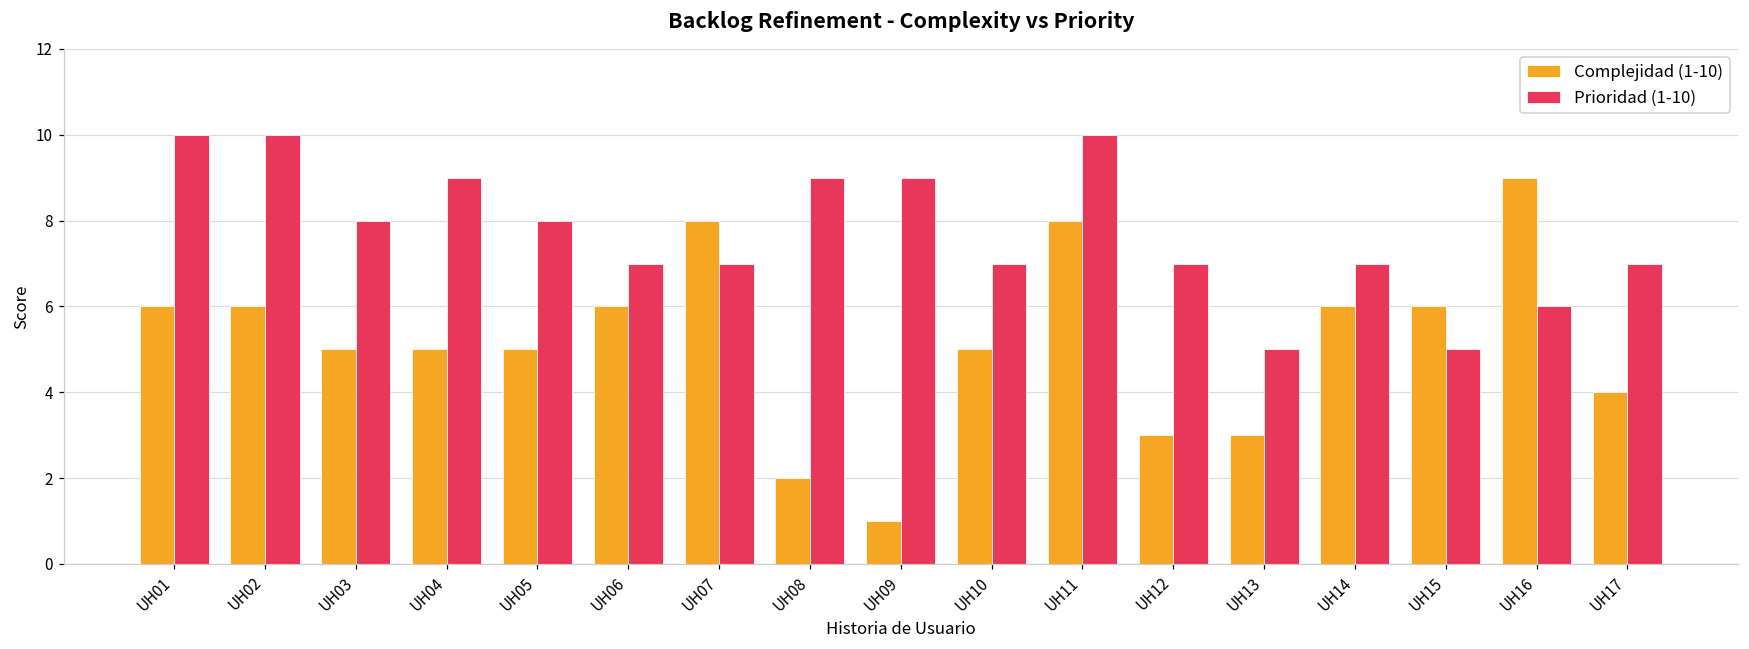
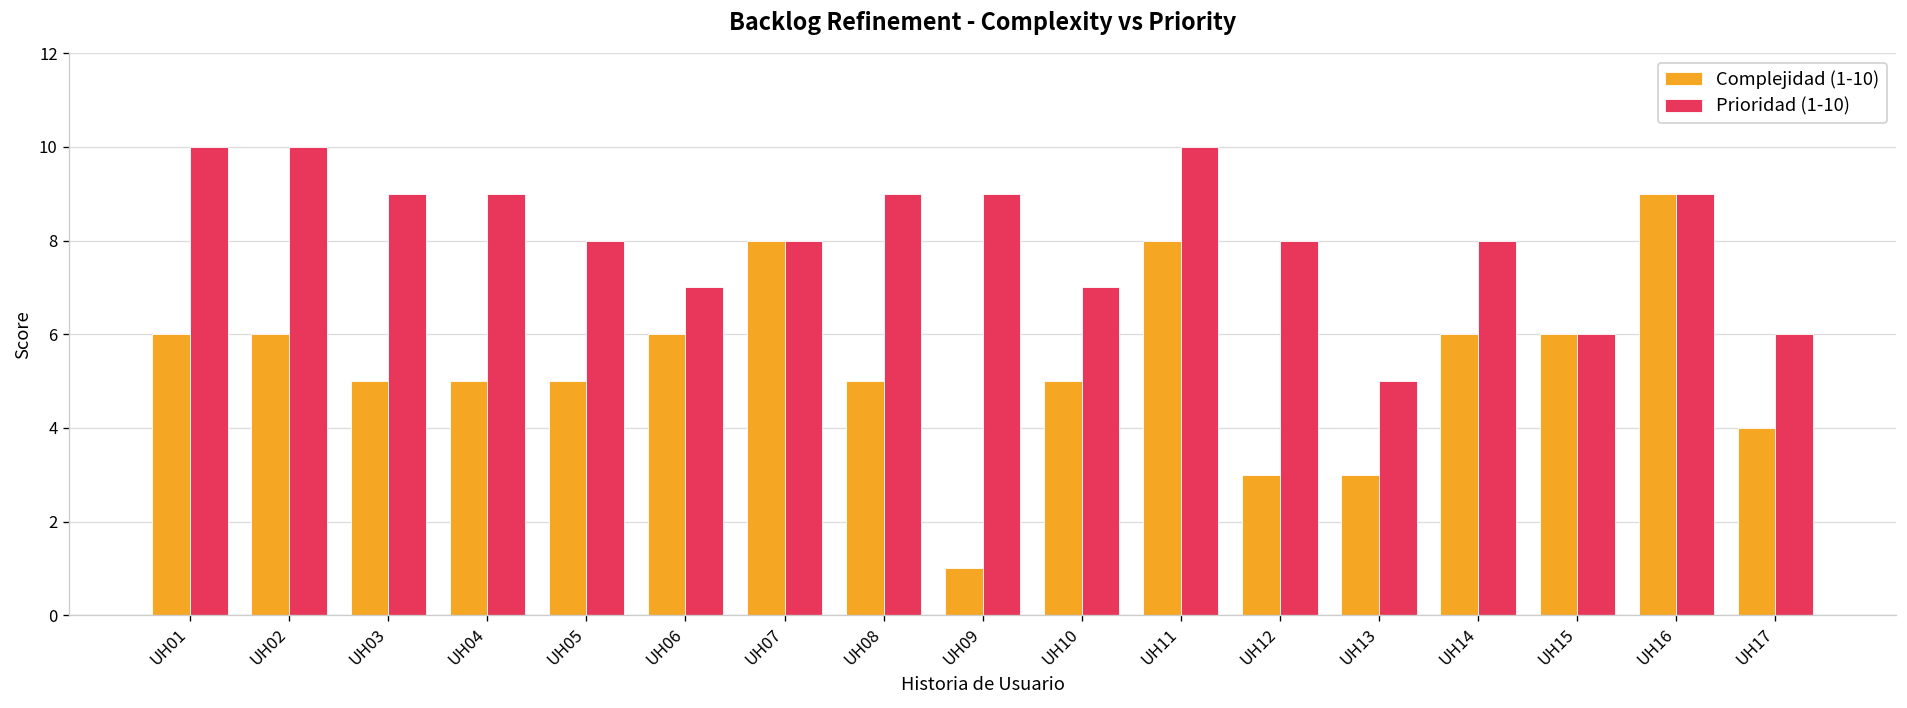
Prioridad (1-10), UH03: 8 -> 9
Prioridad (1-10), UH07: 7 -> 8
Complejidad (1-10), UH08: 2 -> 5
Prioridad (1-10), UH12: 7 -> 8
Prioridad (1-10), UH14: 7 -> 8
Prioridad (1-10), UH15: 5 -> 6
Prioridad (1-10), UH16: 6 -> 9
Prioridad (1-10), UH17: 7 -> 6
